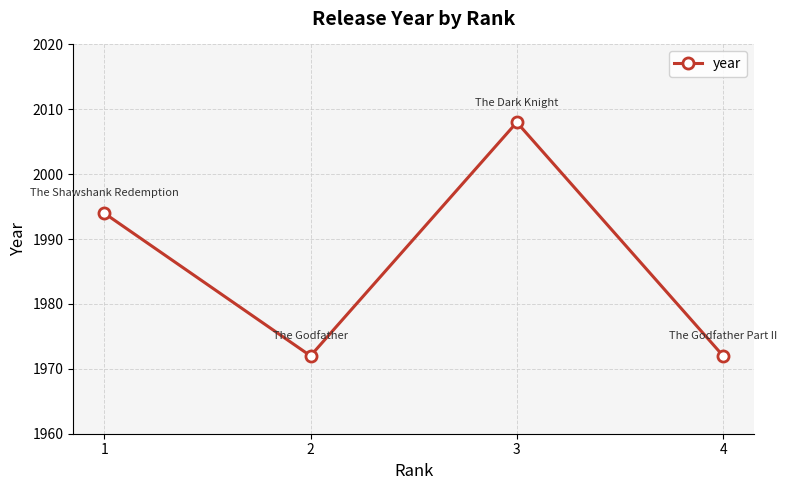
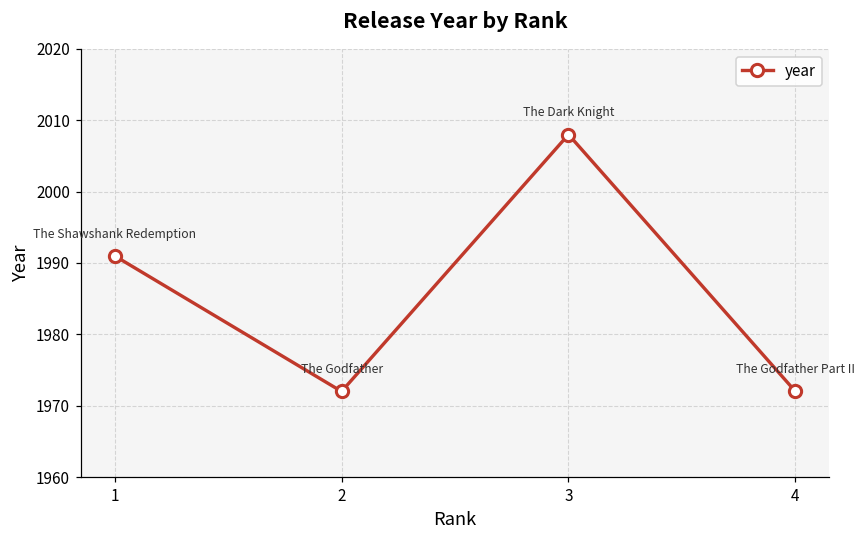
1: 1994 -> 1991
